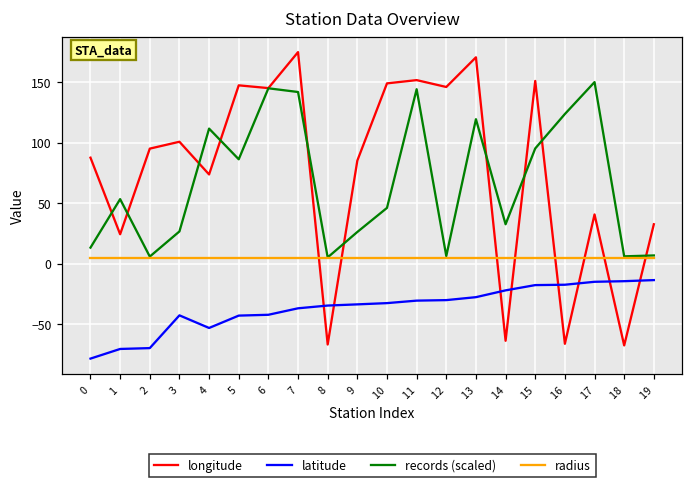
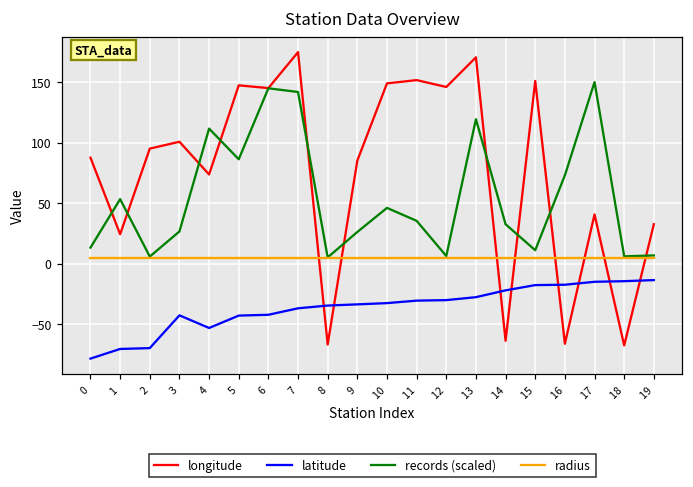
records (scaled), 11: 144 -> 35
records (scaled), 15: 95 -> 11
records (scaled), 16: 124 -> 73
